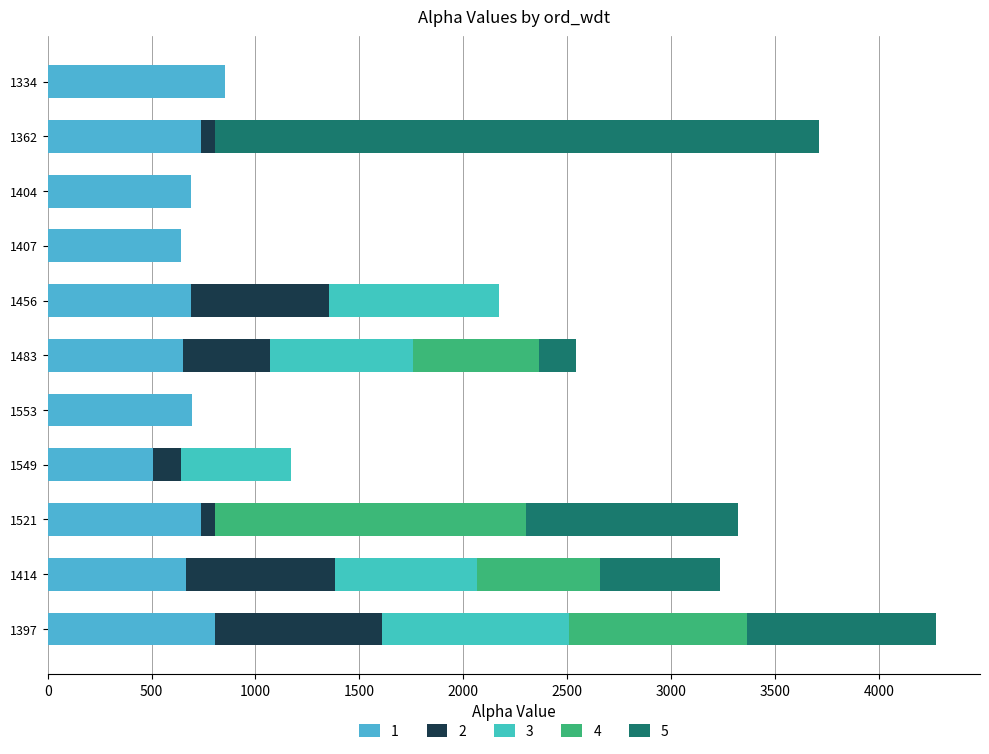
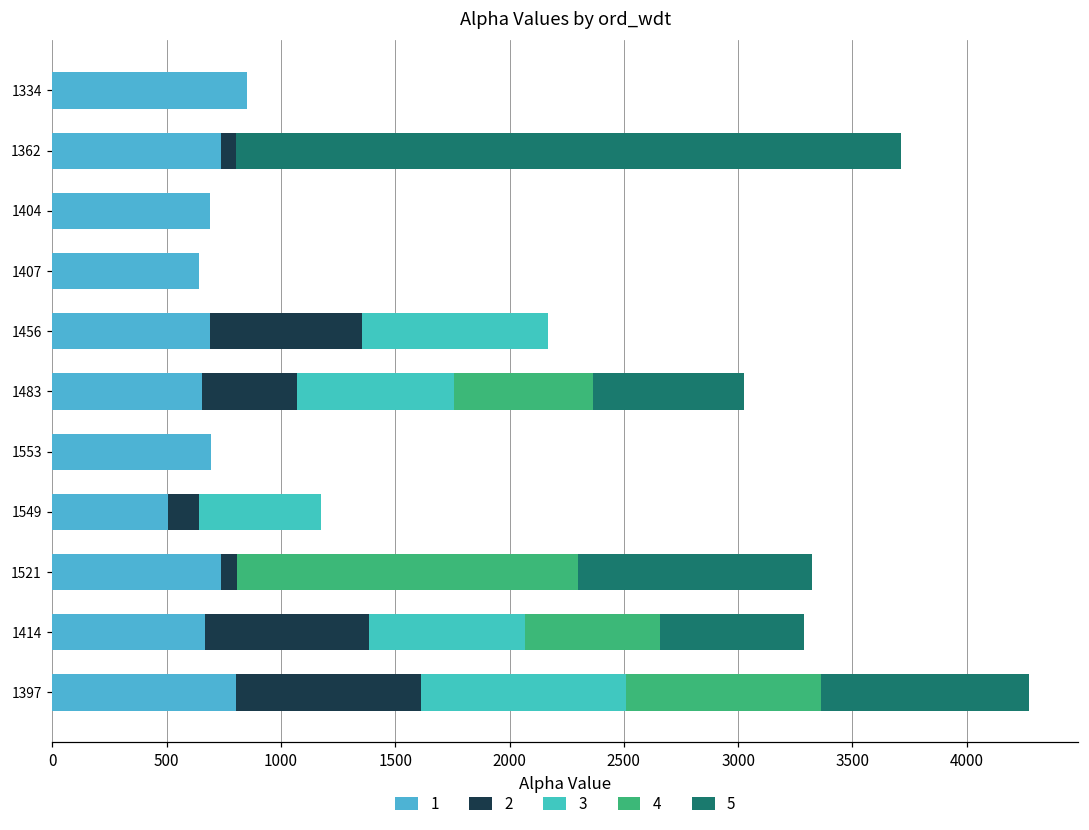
5, 1483: 180 -> 660
5, 1414: 580 -> 630
